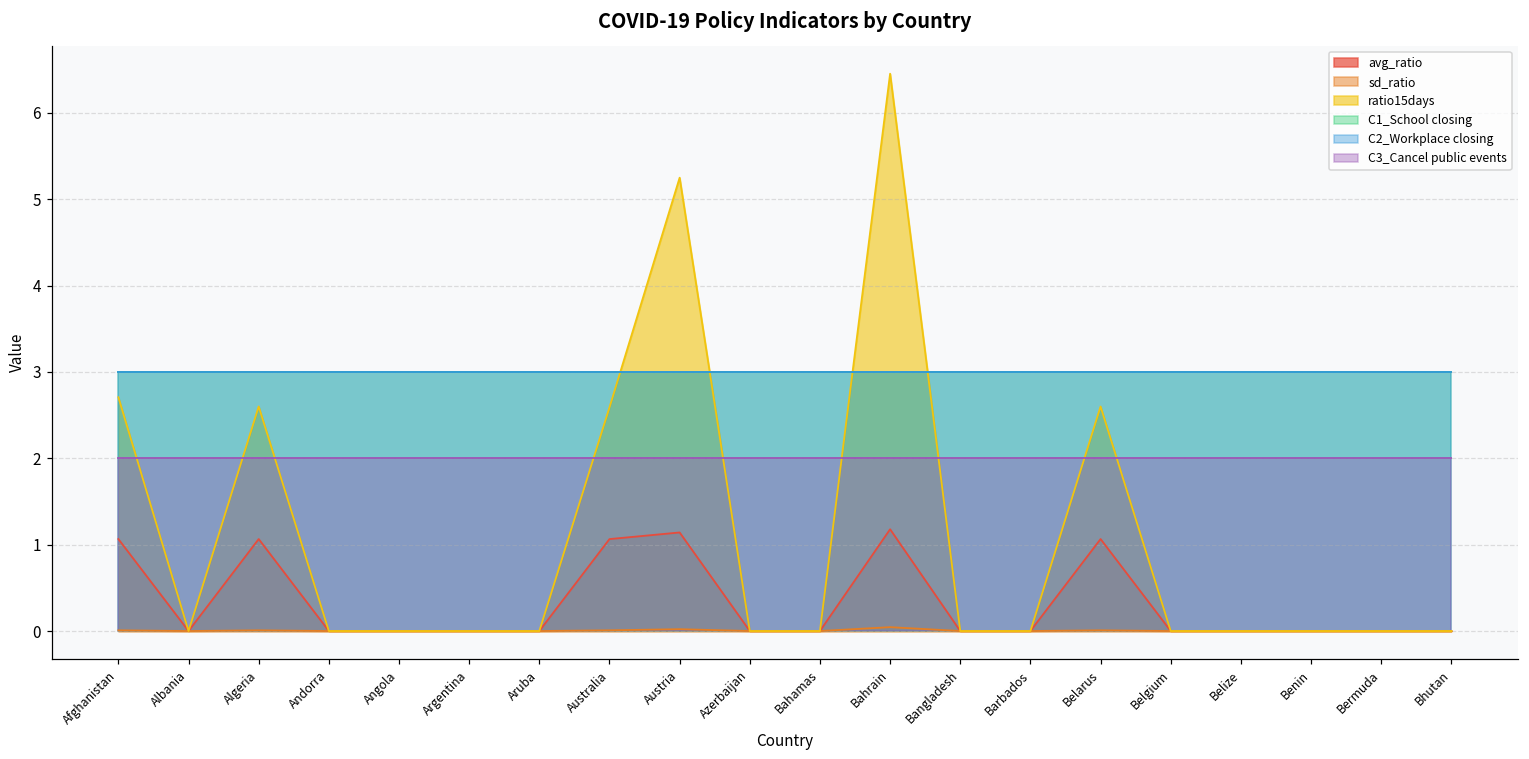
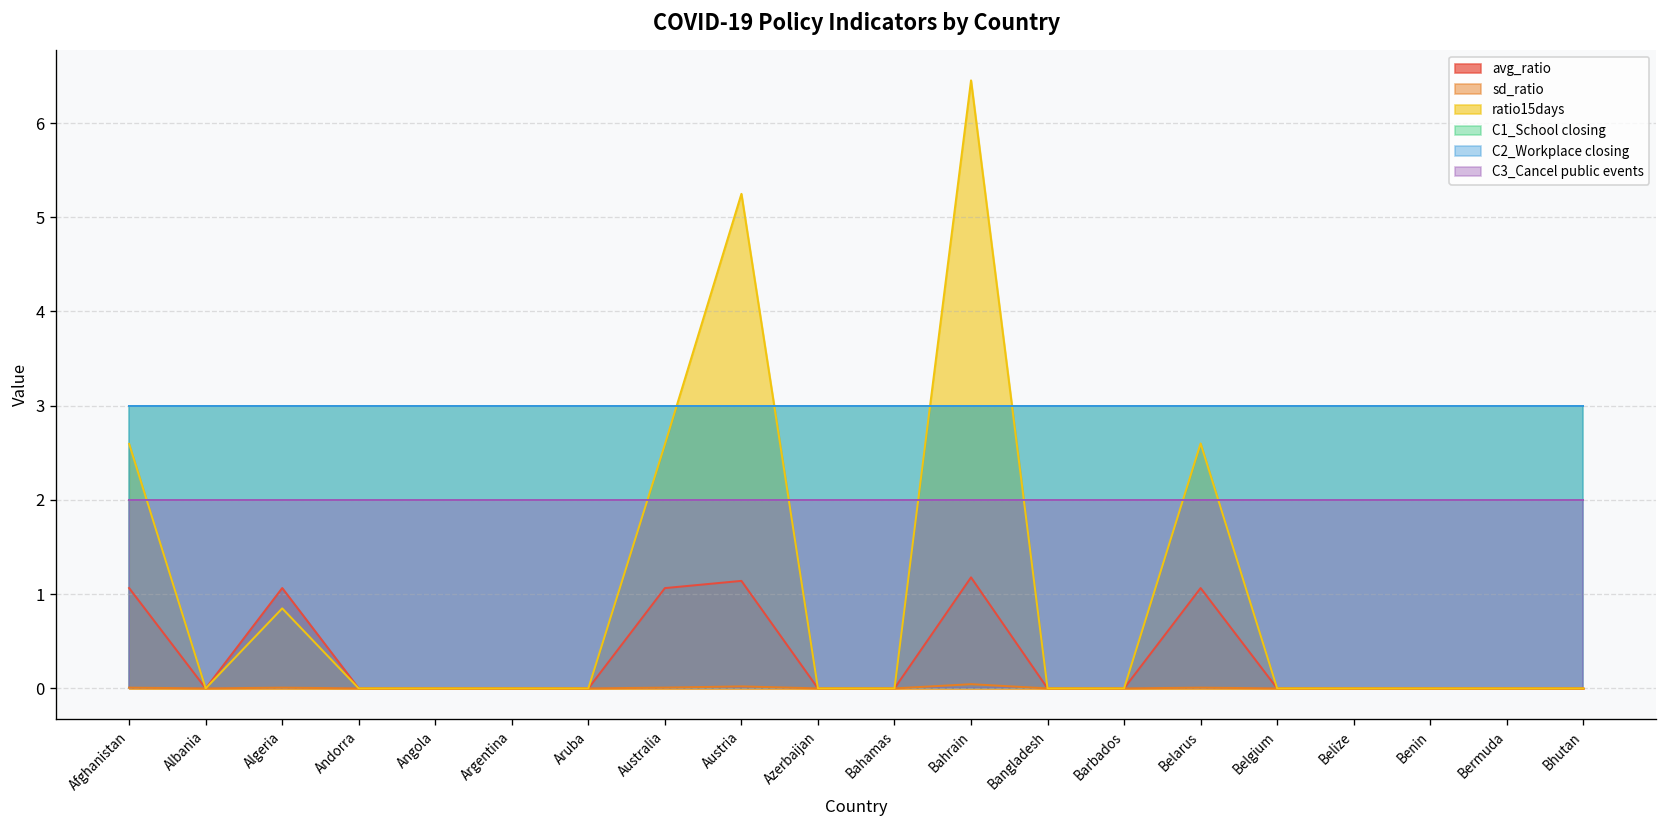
ratio15days, Afghanistan: 2.7 -> 2.6
ratio15days, Algeria: 2.6 -> 0.8
